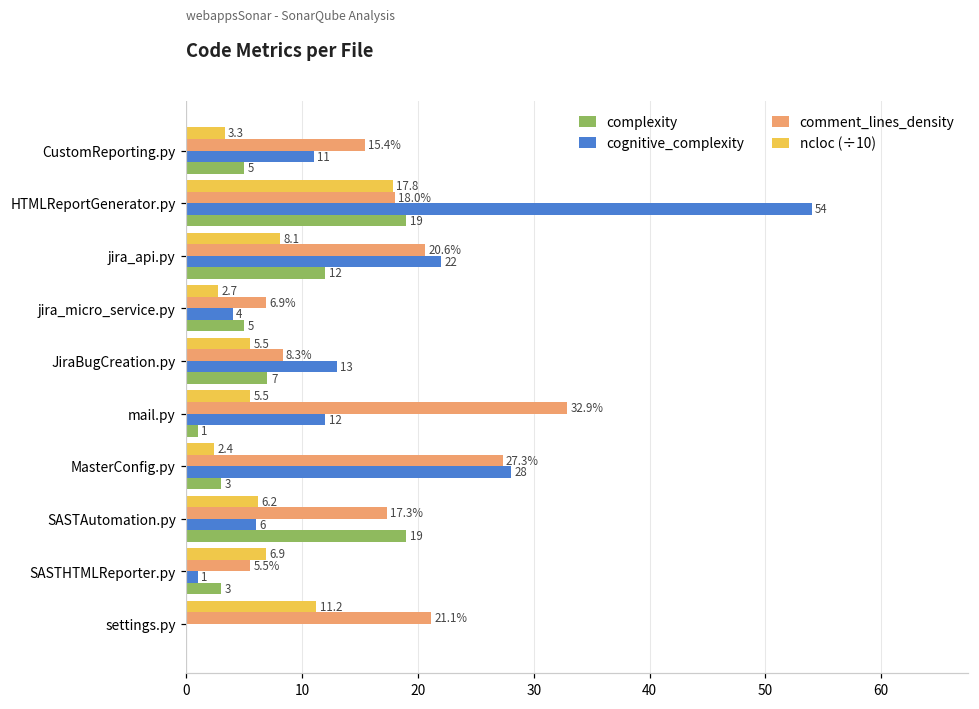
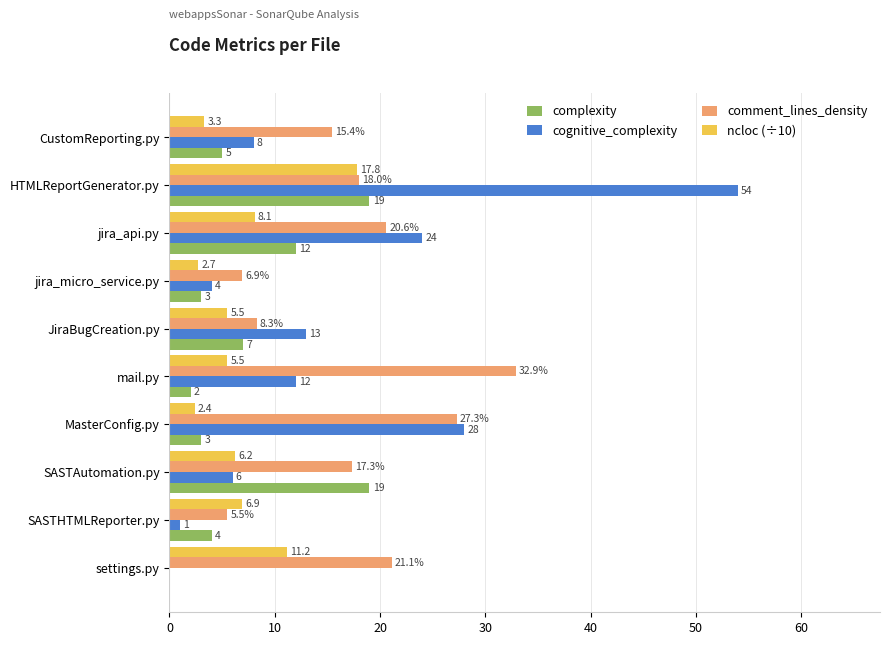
cognitive_complexity, CustomReporting.py: 11 -> 8
cognitive_complexity, jira_api.py: 22 -> 24
complexity, jira_micro_service.py: 5 -> 3
complexity, mail.py: 1 -> 2
complexity, SASTHTMLReporter.py: 3 -> 4
